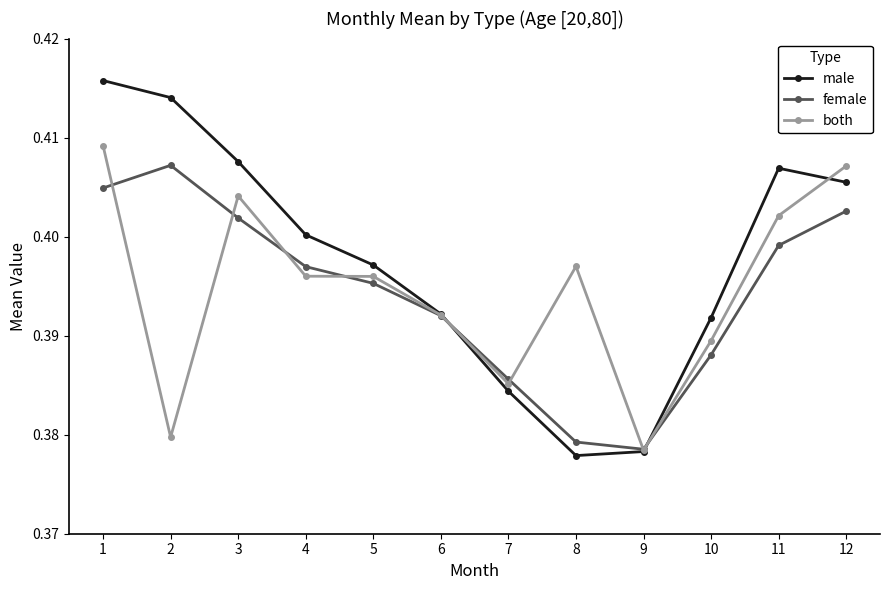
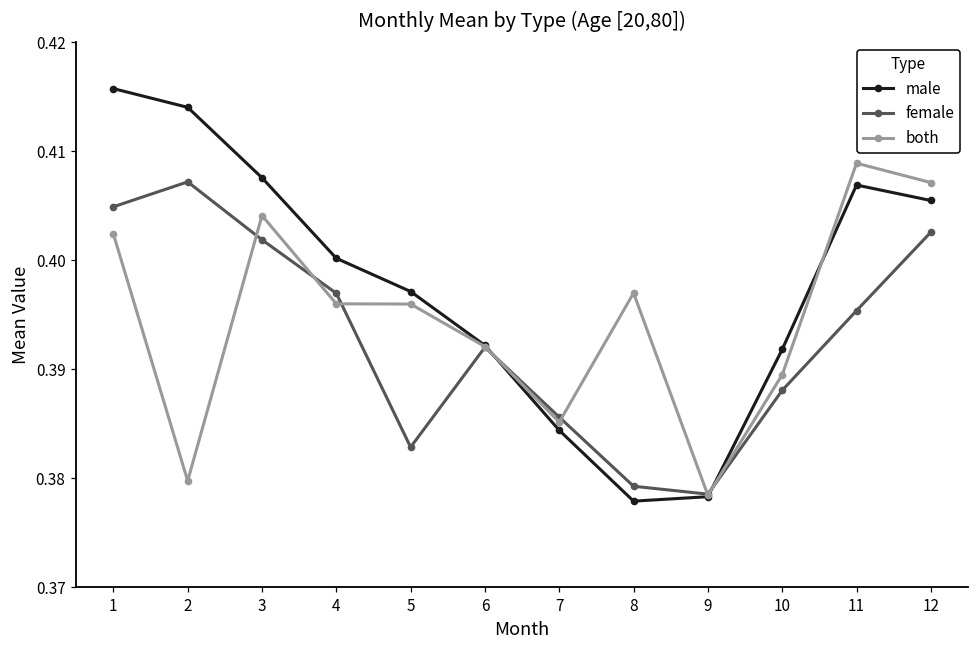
both, 1: 0.409 -> 0.402
female, 5: 0.395 -> 0.383
female, 11: 0.399 -> 0.395
both, 11: 0.402 -> 0.409
